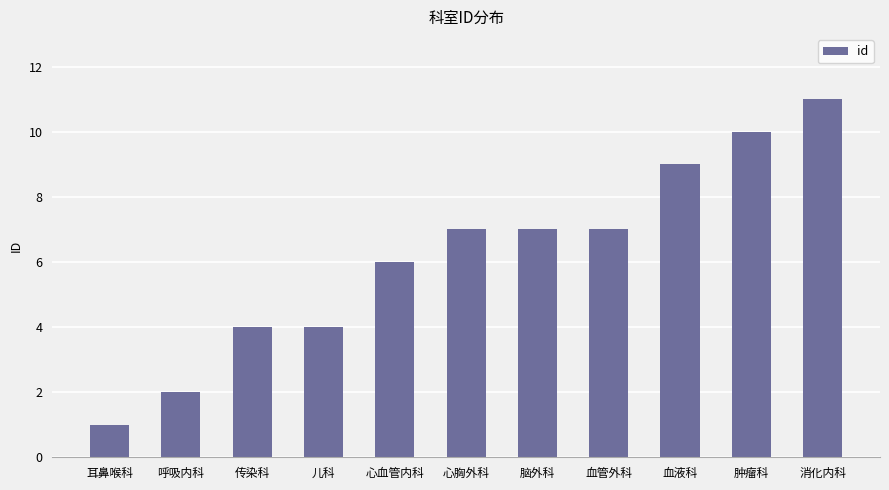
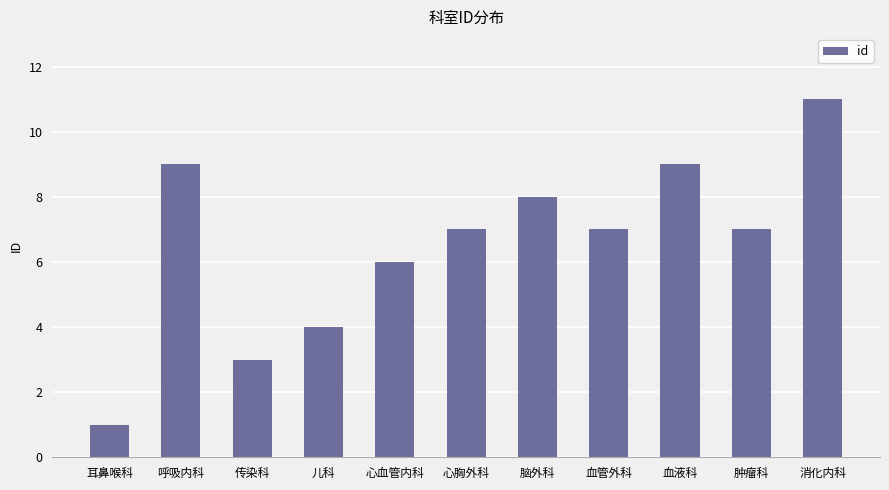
呼吸内科: 2 -> 9
传染科: 4 -> 3
脑外科: 7 -> 8
肿瘤科: 10 -> 7
